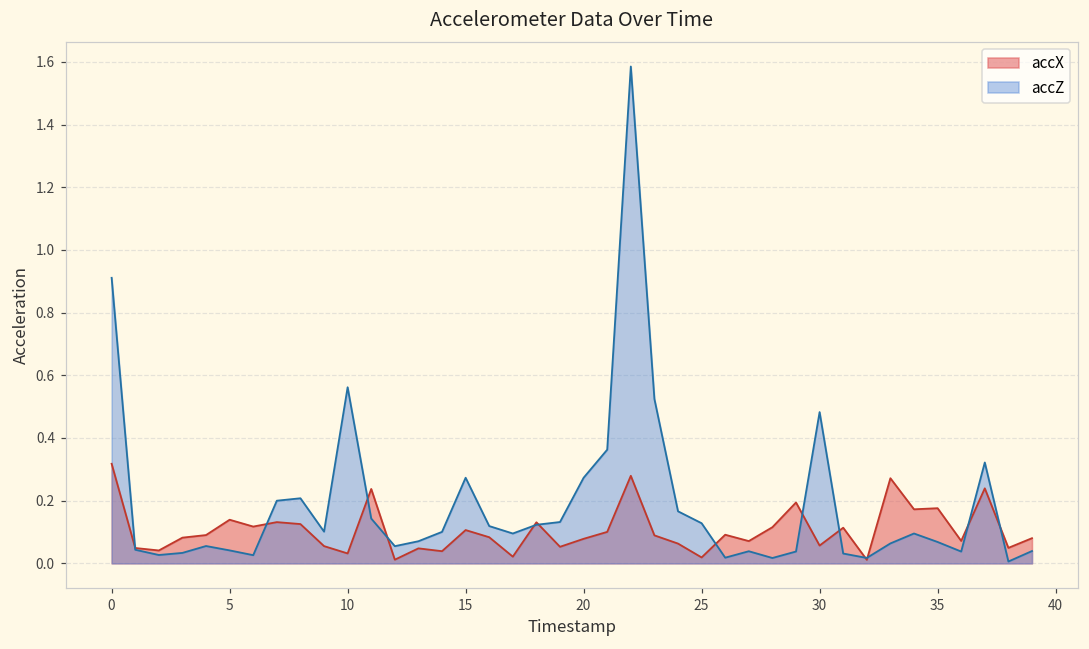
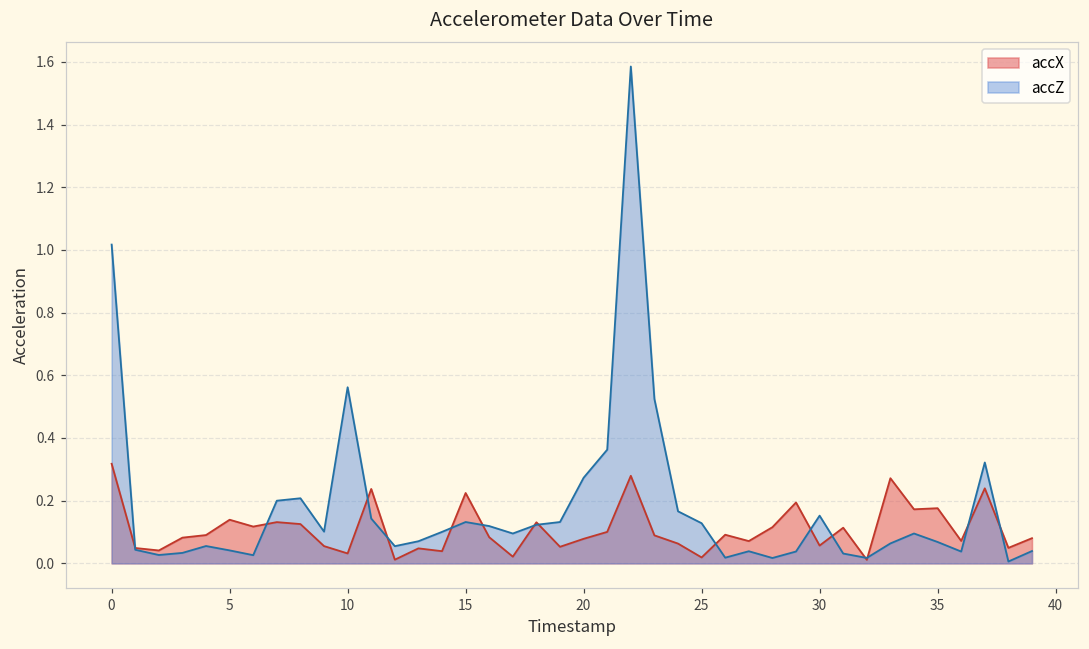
accZ, 0: 0.91 -> 1.02
accX, 15: 0.11 -> 0.22
accZ, 15: 0.27 -> 0.13
accZ, 30: 0.48 -> 0.15
